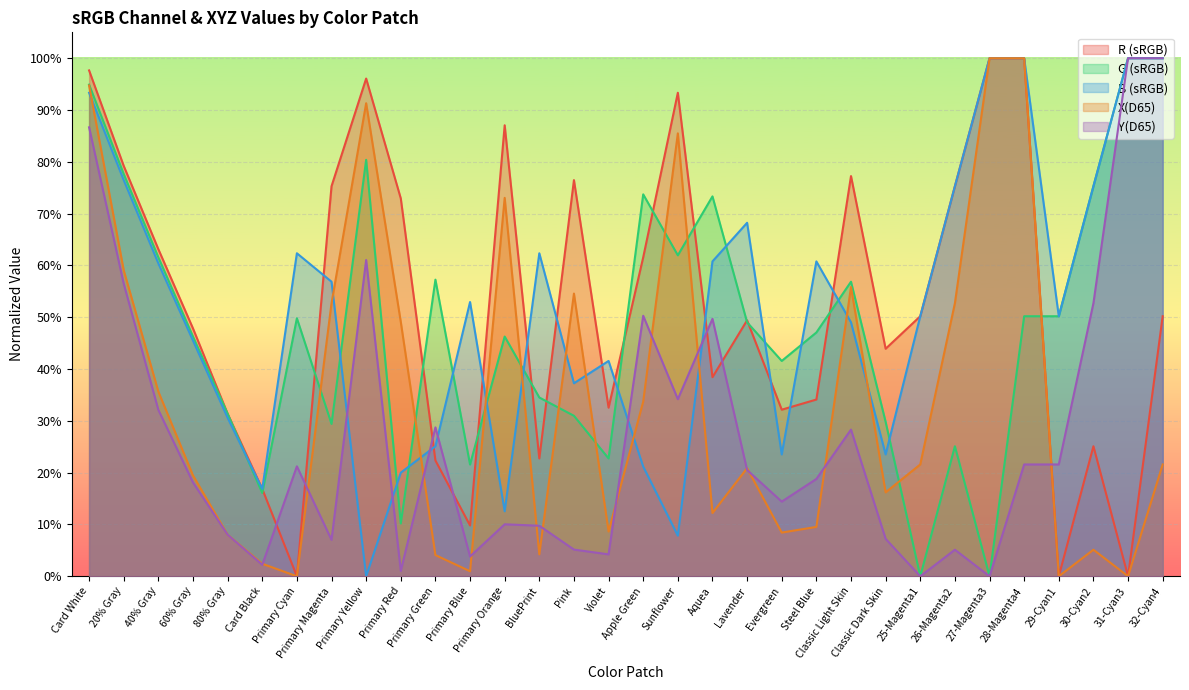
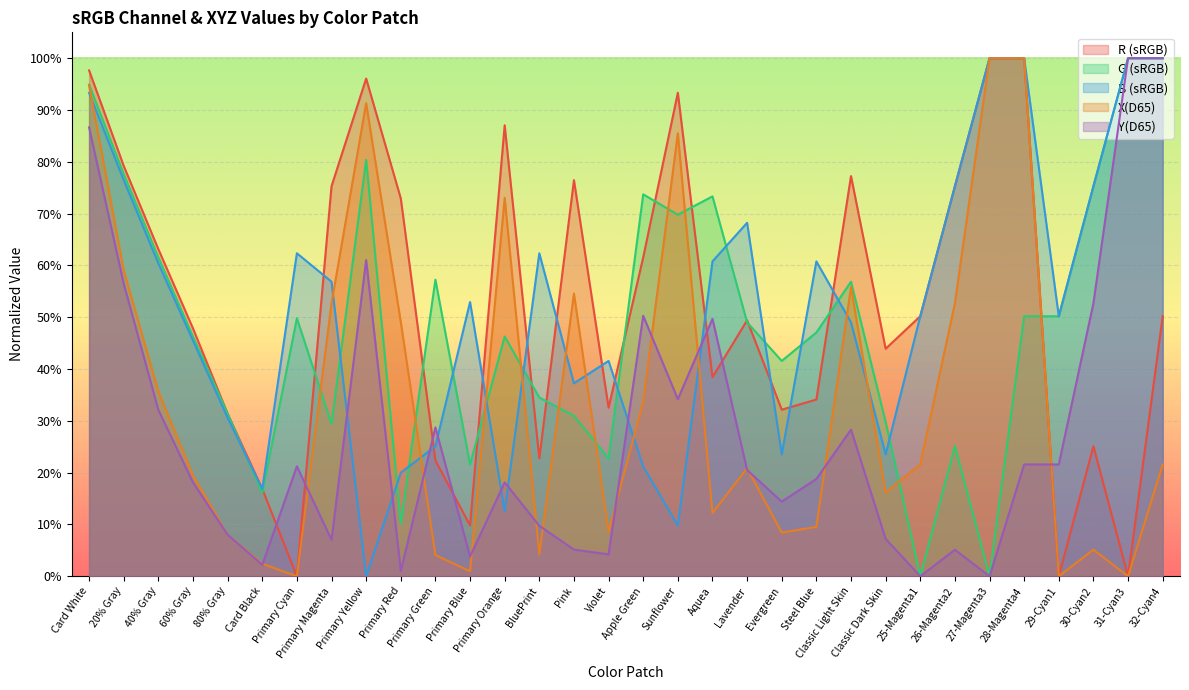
Y(D65), Primary Orange: 10% -> 18%
G (sRGB), Sunflower: 62% -> 70%
B (sRGB), Sunflower: 8% -> 10%
